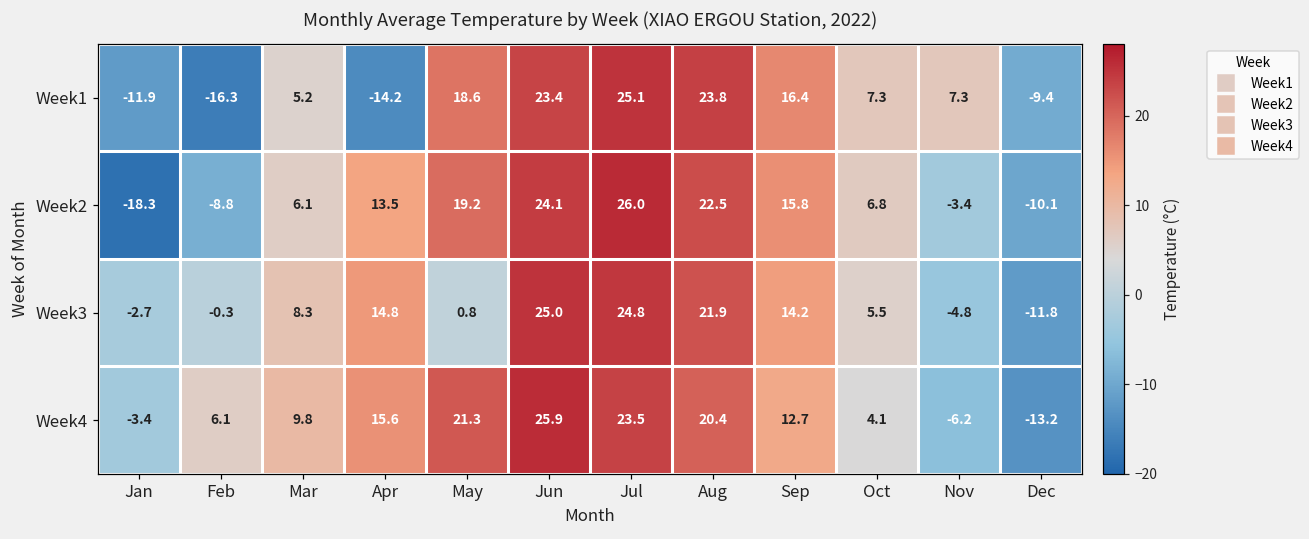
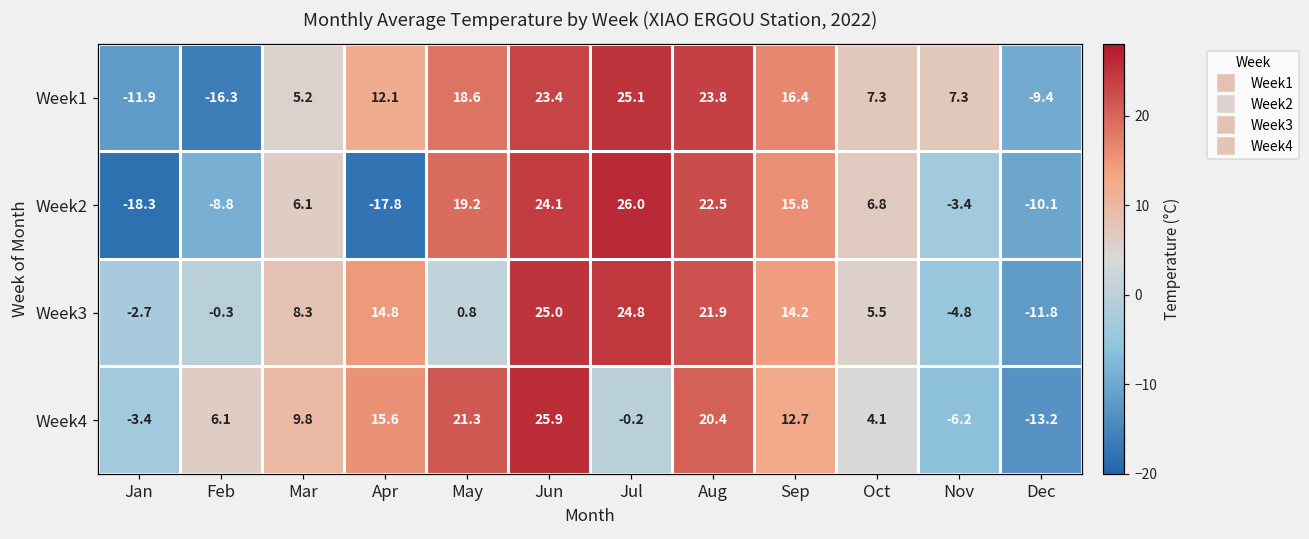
Week1, Apr: -14.2 -> 12.1
Week2, Apr: 13.5 -> -17.8
Week4, Jul: 23.5 -> -0.2
